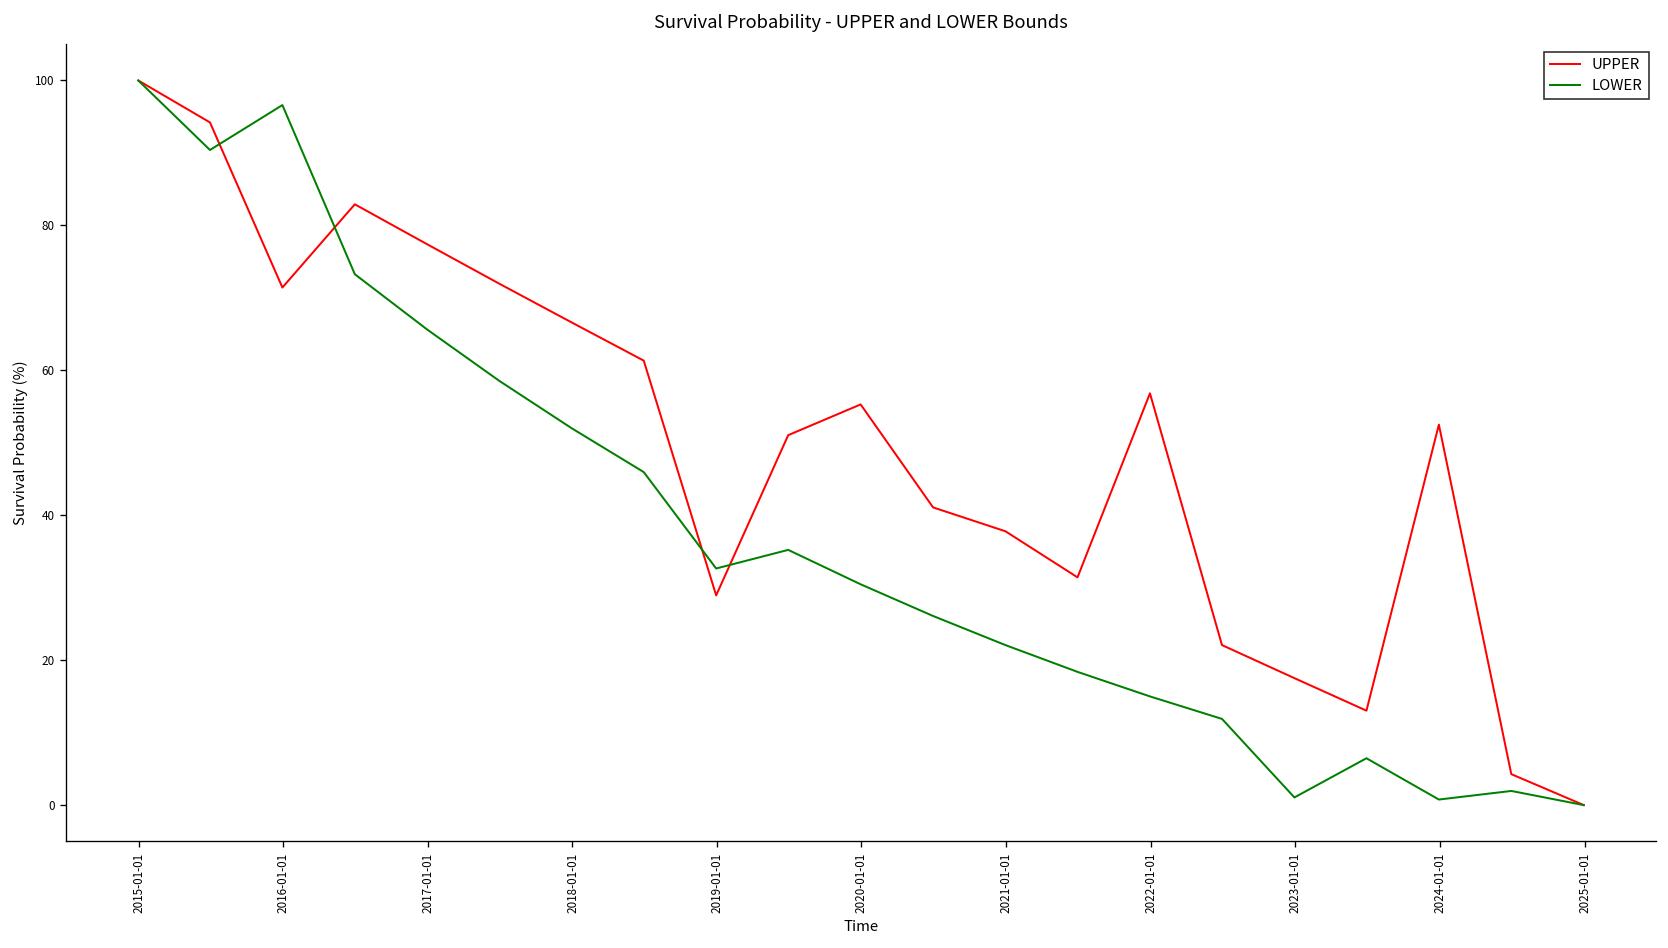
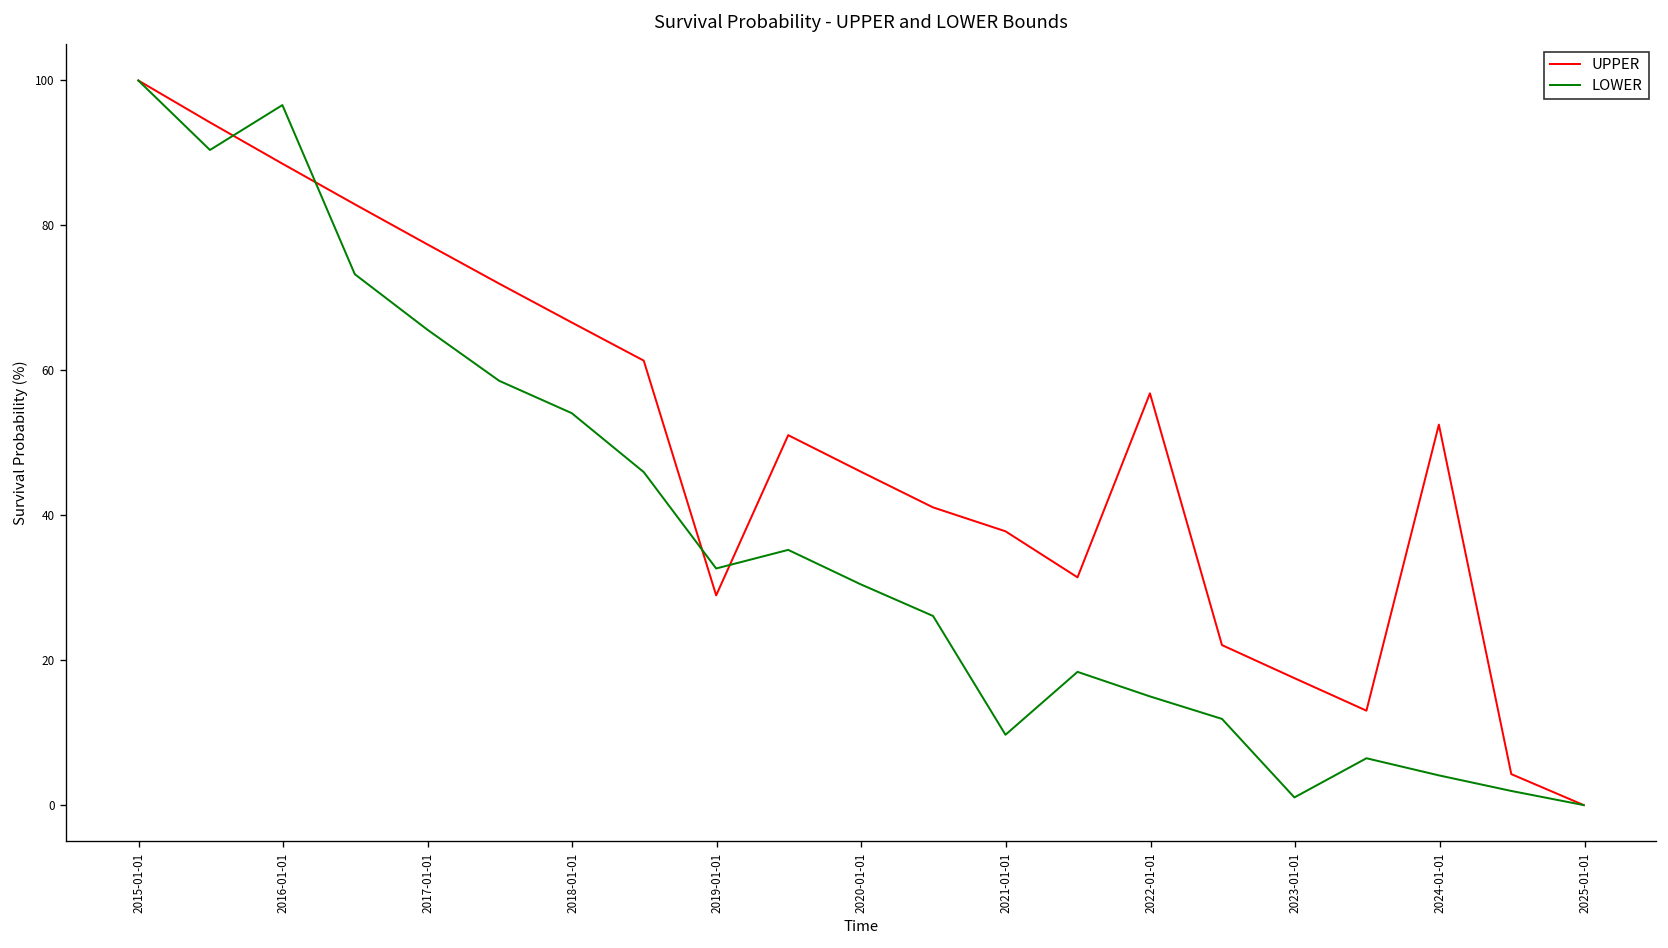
UPPER, 2016-01-01: 71 -> 89
LOWER, 2018-01-01: 52 -> 54
UPPER, 2020-01-01: 55 -> 46
LOWER, 2021-01-01: 22 -> 10
LOWER, 2024-01-01: 1 -> 4
